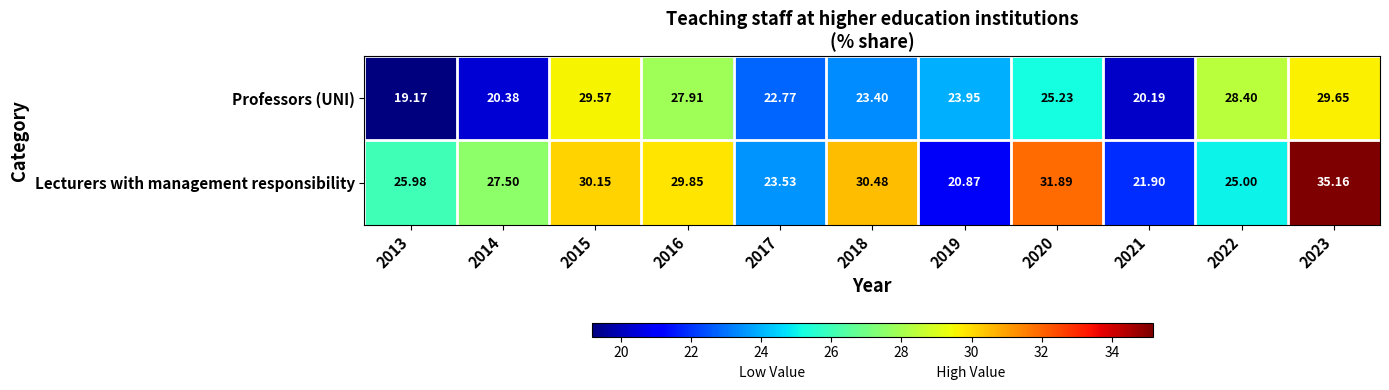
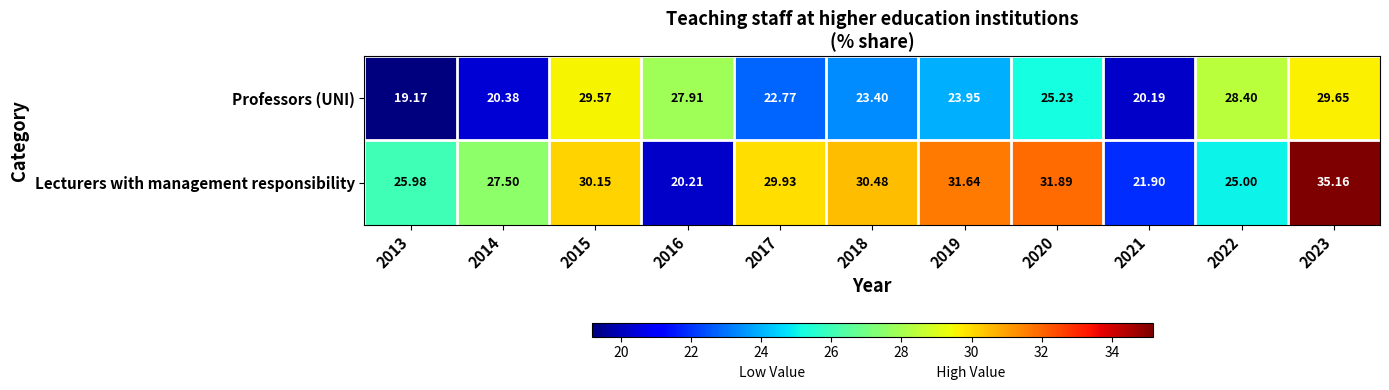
Lecturers with management responsibility, 2016: 29.85 -> 20.21
Lecturers with management responsibility, 2017: 23.53 -> 29.93
Lecturers with management responsibility, 2019: 20.87 -> 31.64
